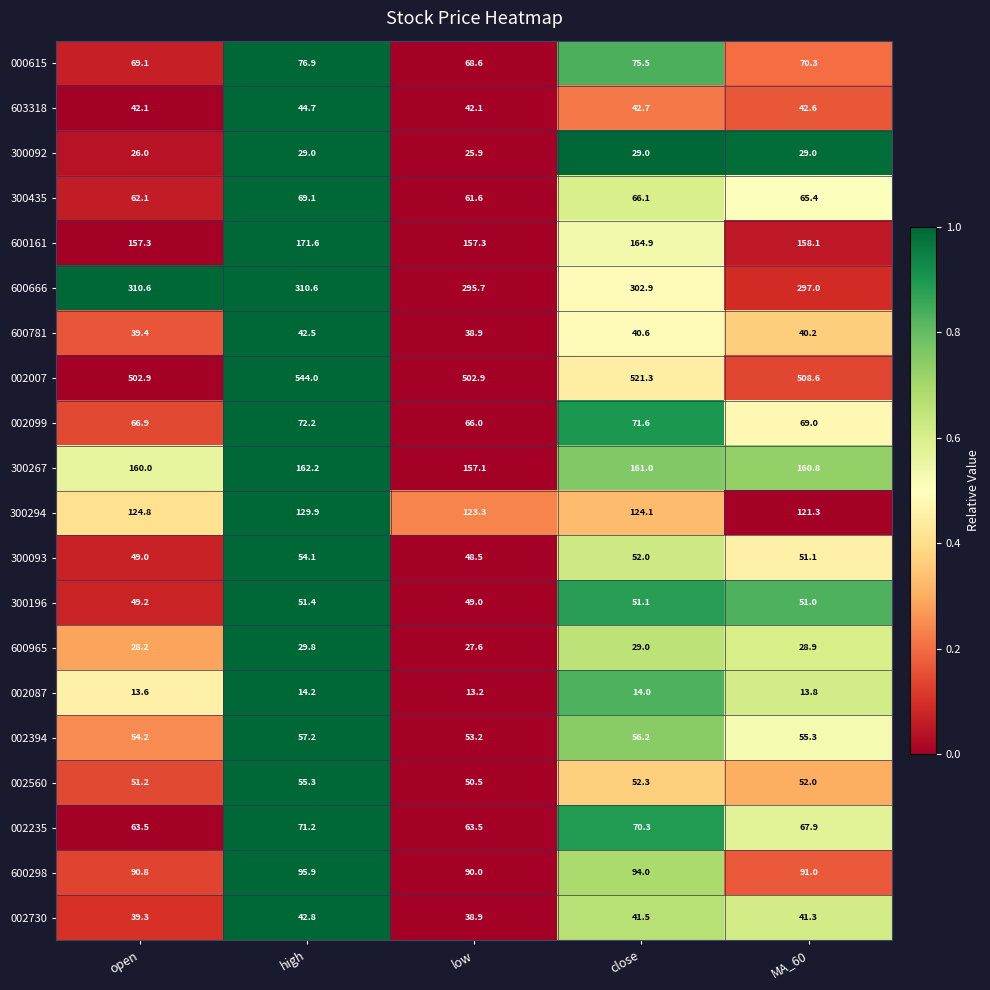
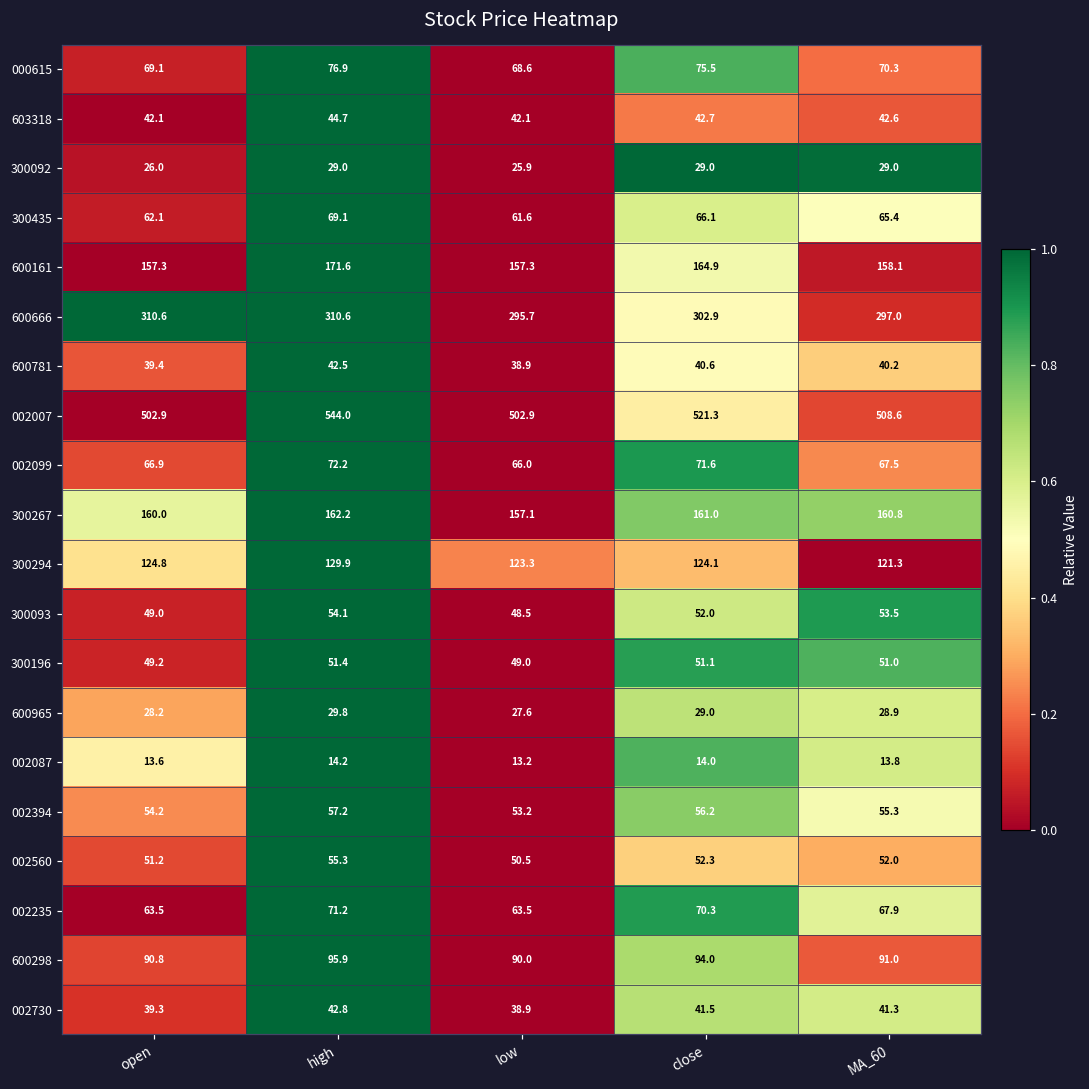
002099, MA_60: 69.0 -> 67.5
300093, MA_60: 51.1 -> 53.5
